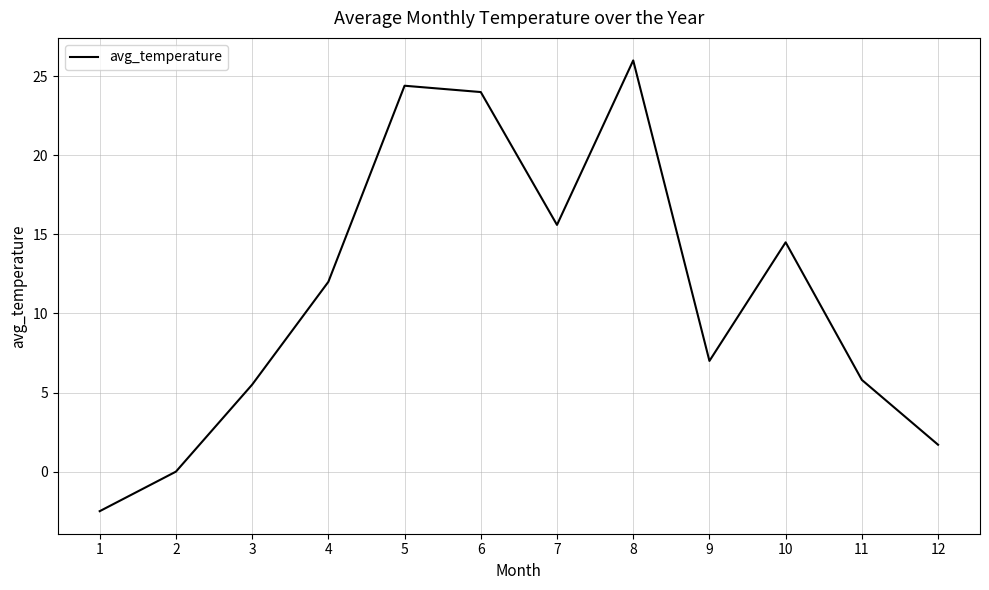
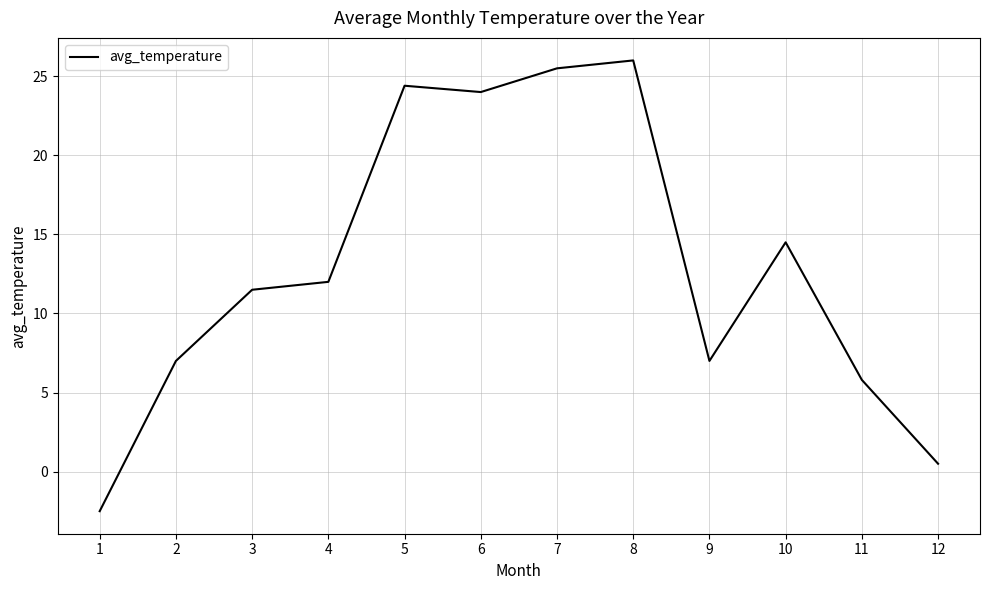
2: 0 -> 7
3: 5.5 -> 11.5
7: 15.6 -> 25.5
12: 1.7 -> 0.5
